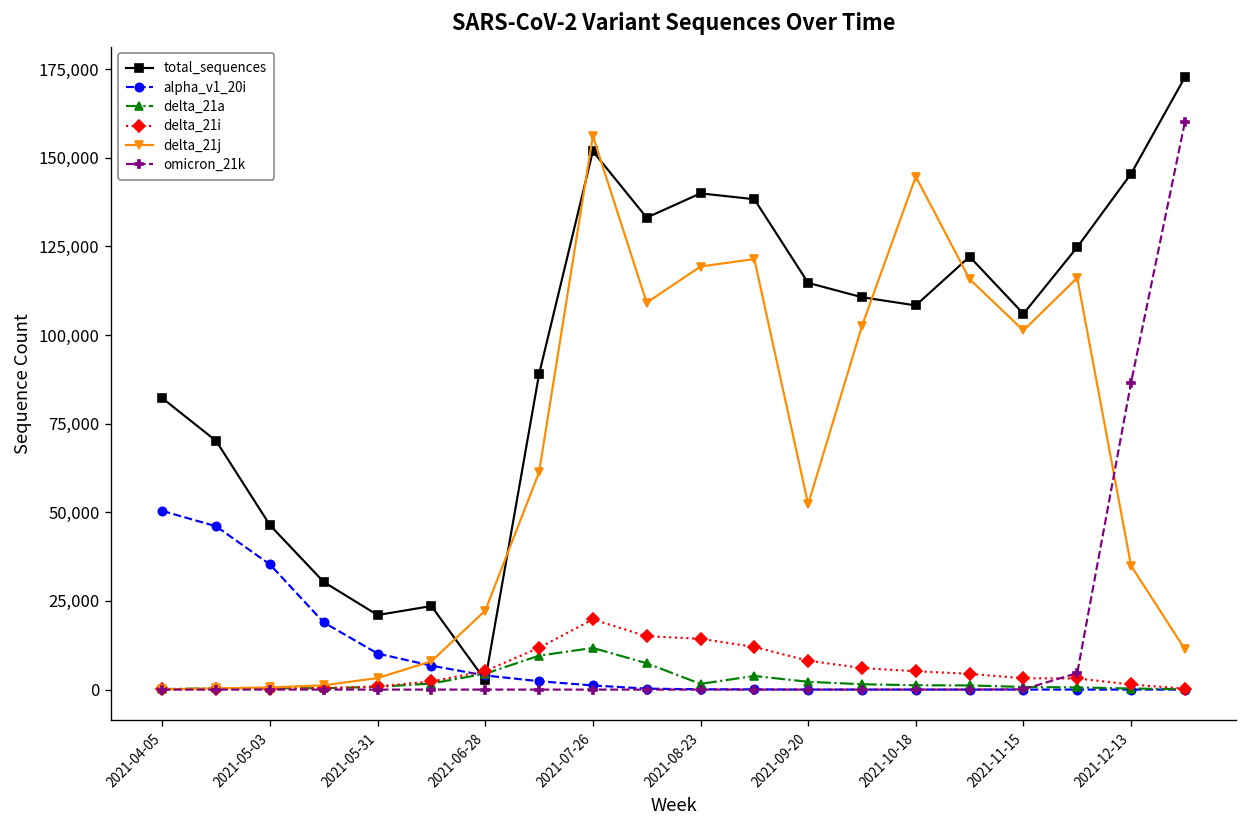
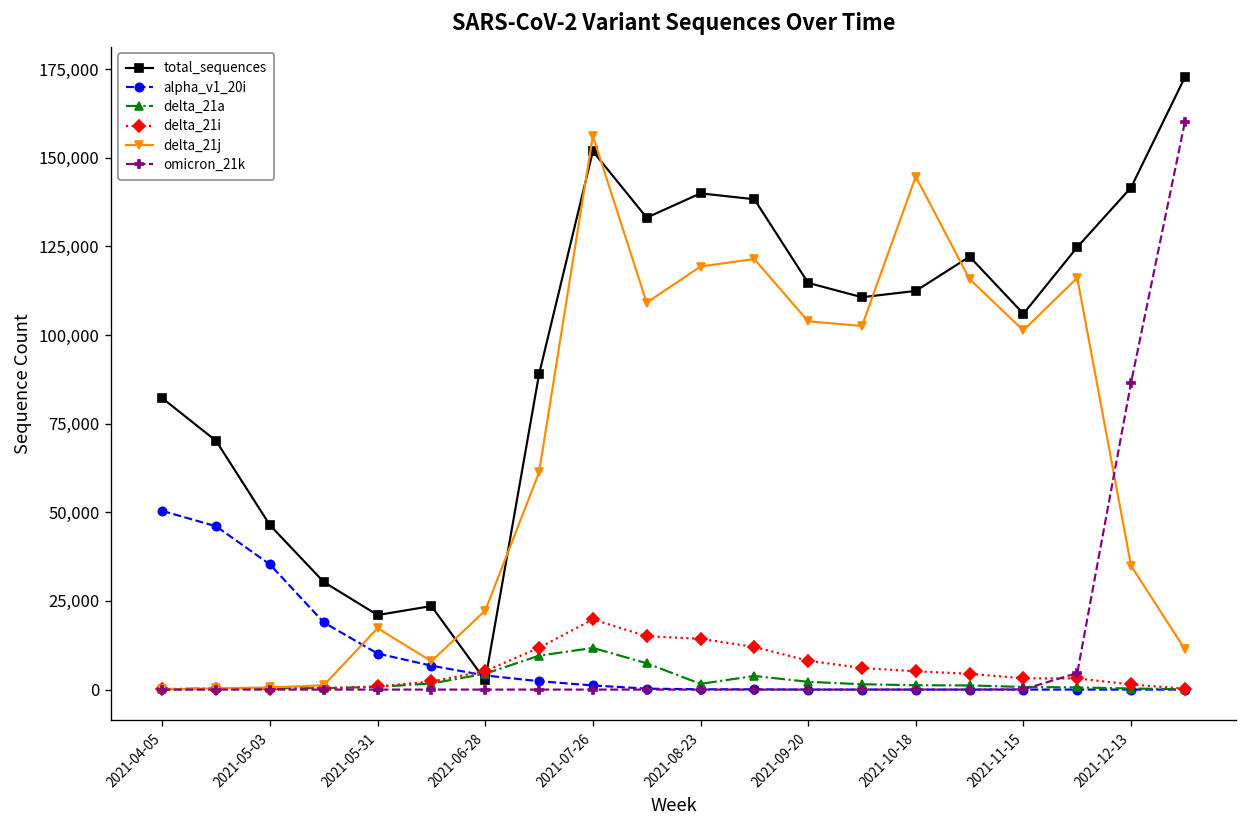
delta_21j, 2021-05-31: 3,000 -> 17,000
delta_21j, 2021-09-20: 52,000 -> 104,000
total_sequences, 2021-10-18: 108,000 -> 112,000
total_sequences, 2021-12-13: 145,000 -> 142,000
